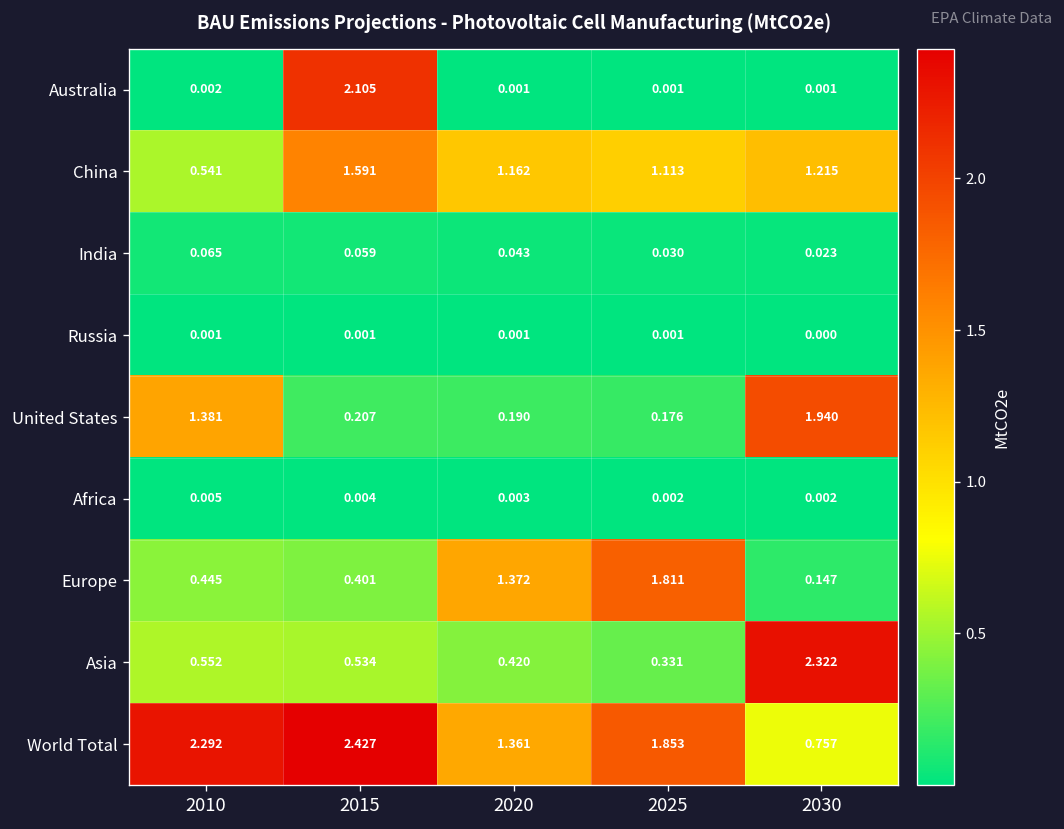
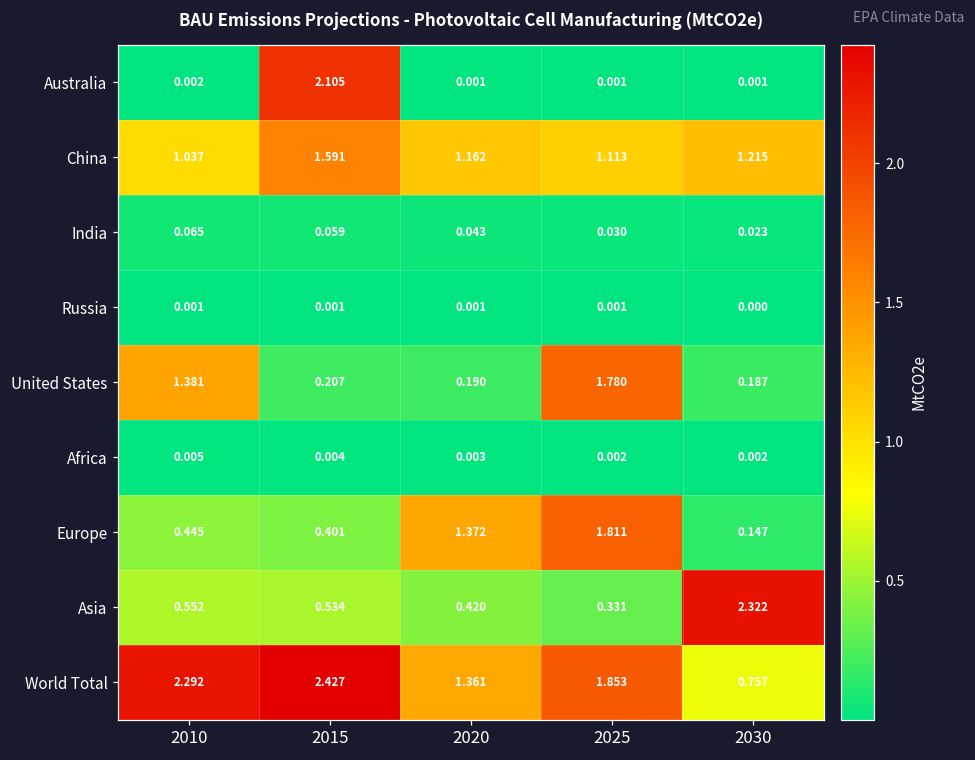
China, 2010: 0.541 -> 1.037
United States, 2025: 0.176 -> 1.780
United States, 2030: 1.940 -> 0.187
